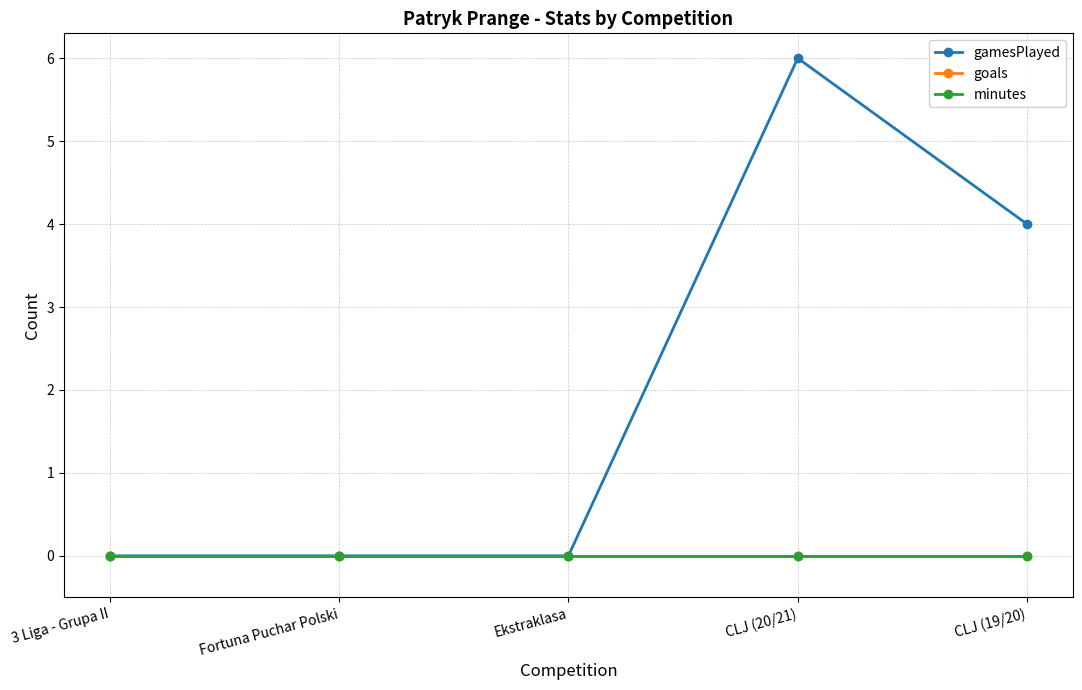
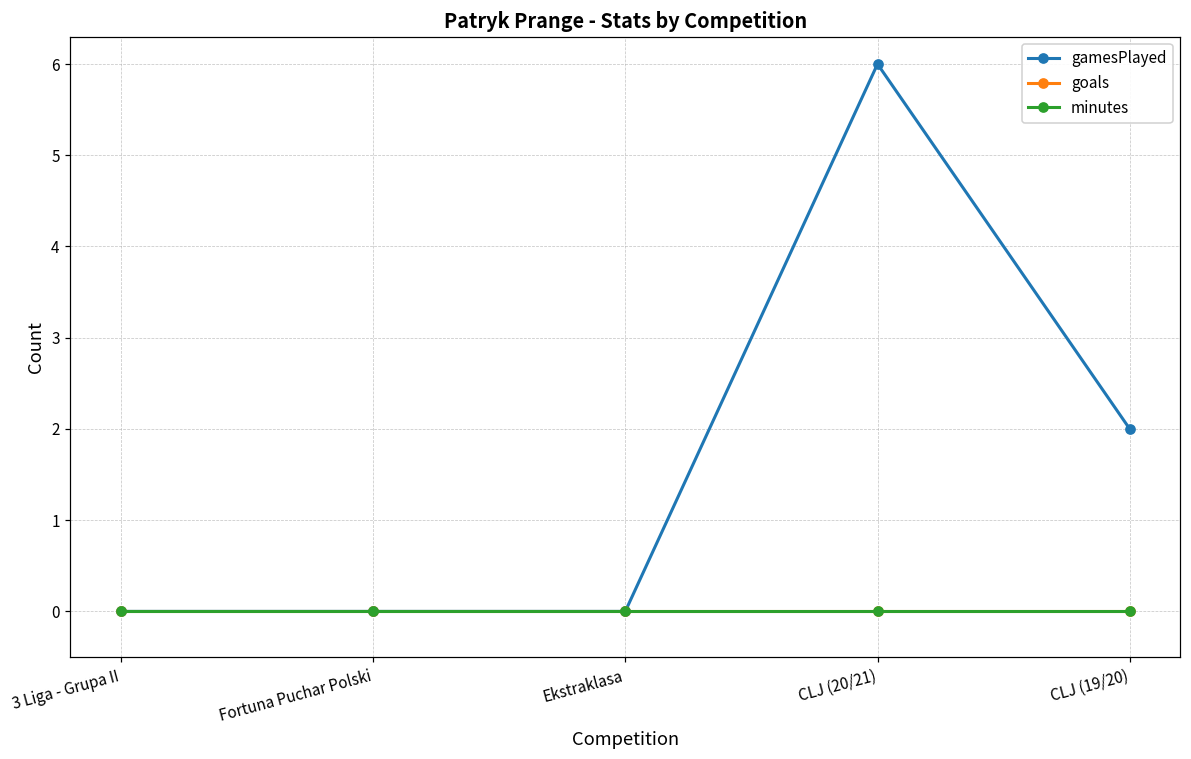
gamesPlayed, CLJ (19/20): 4 -> 2
